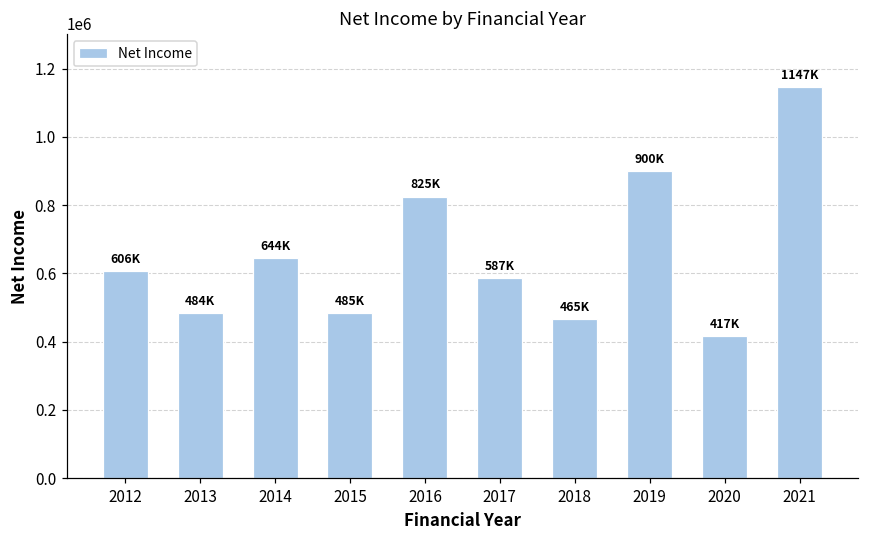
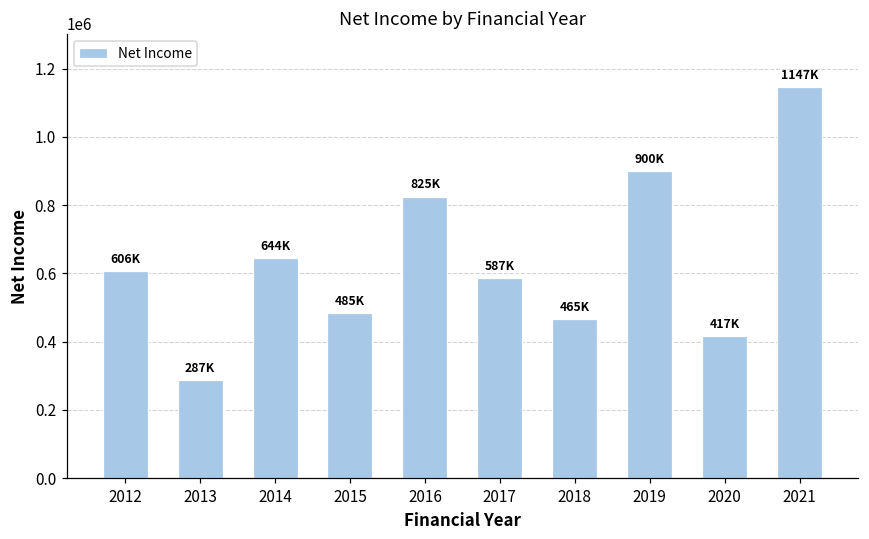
2013: 484K -> 287K
